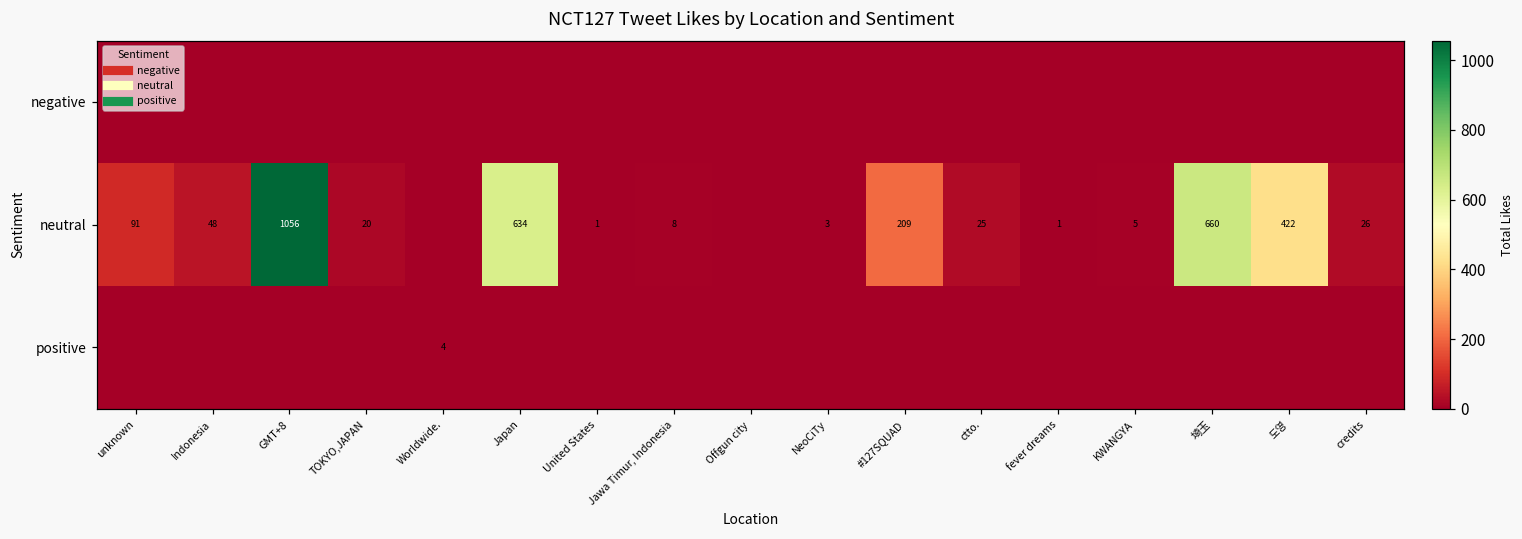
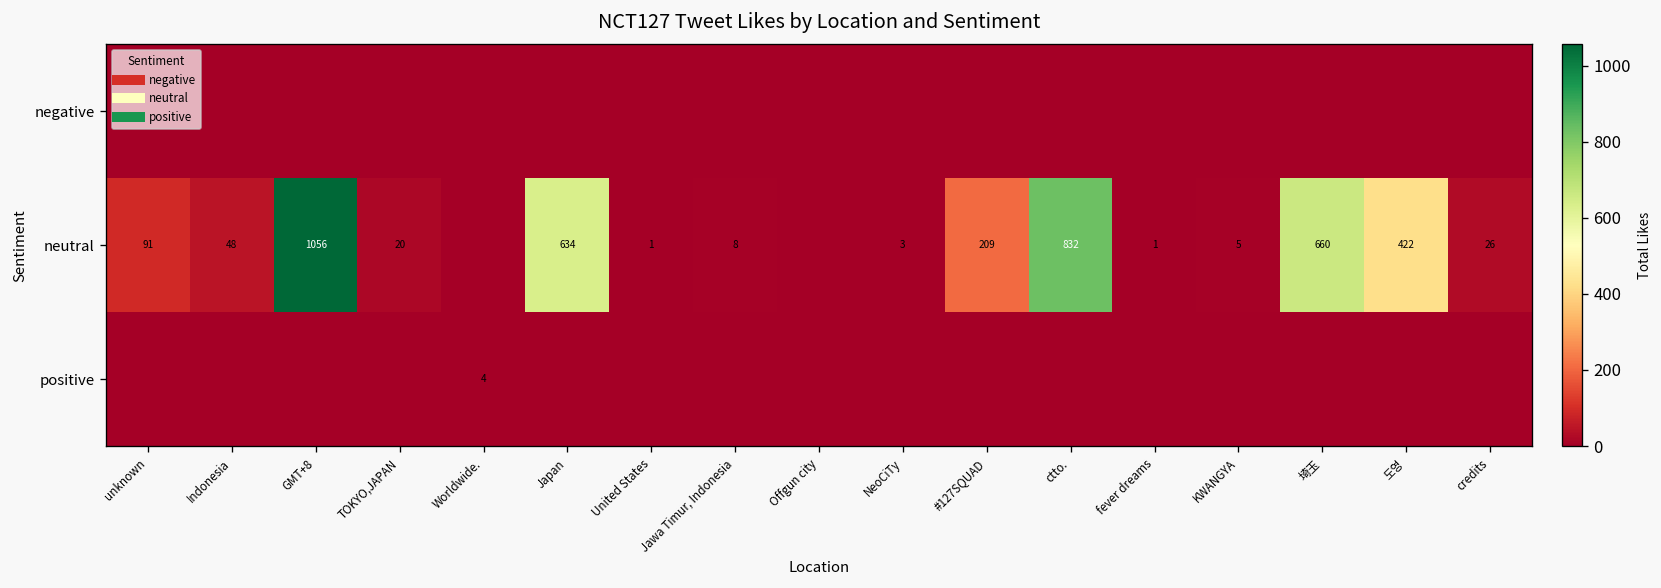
neutral, ctto.: 25 -> 832
